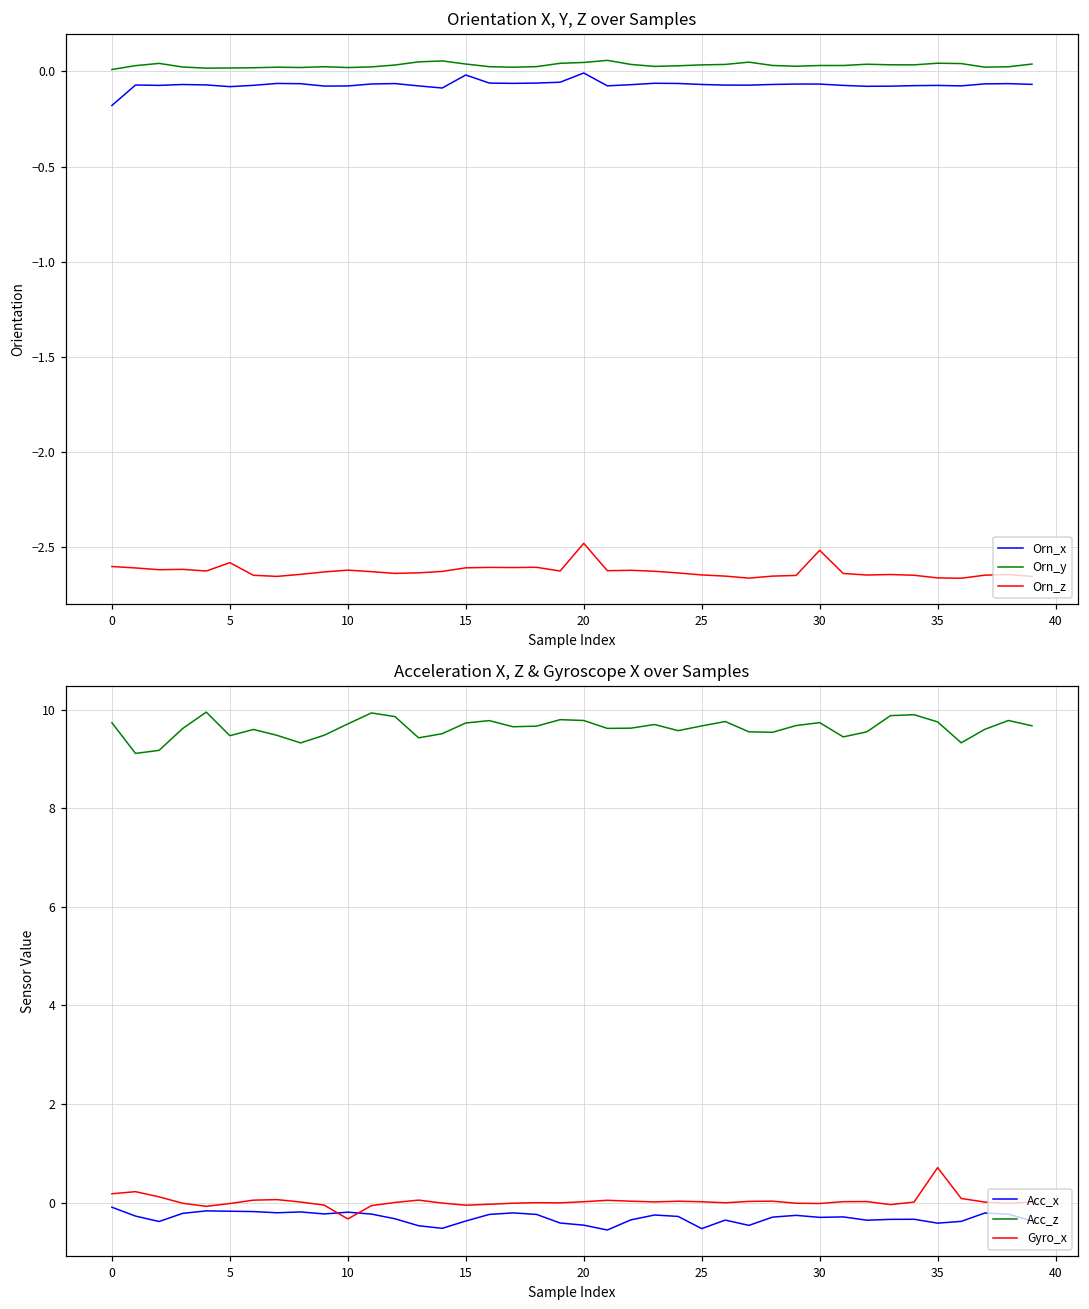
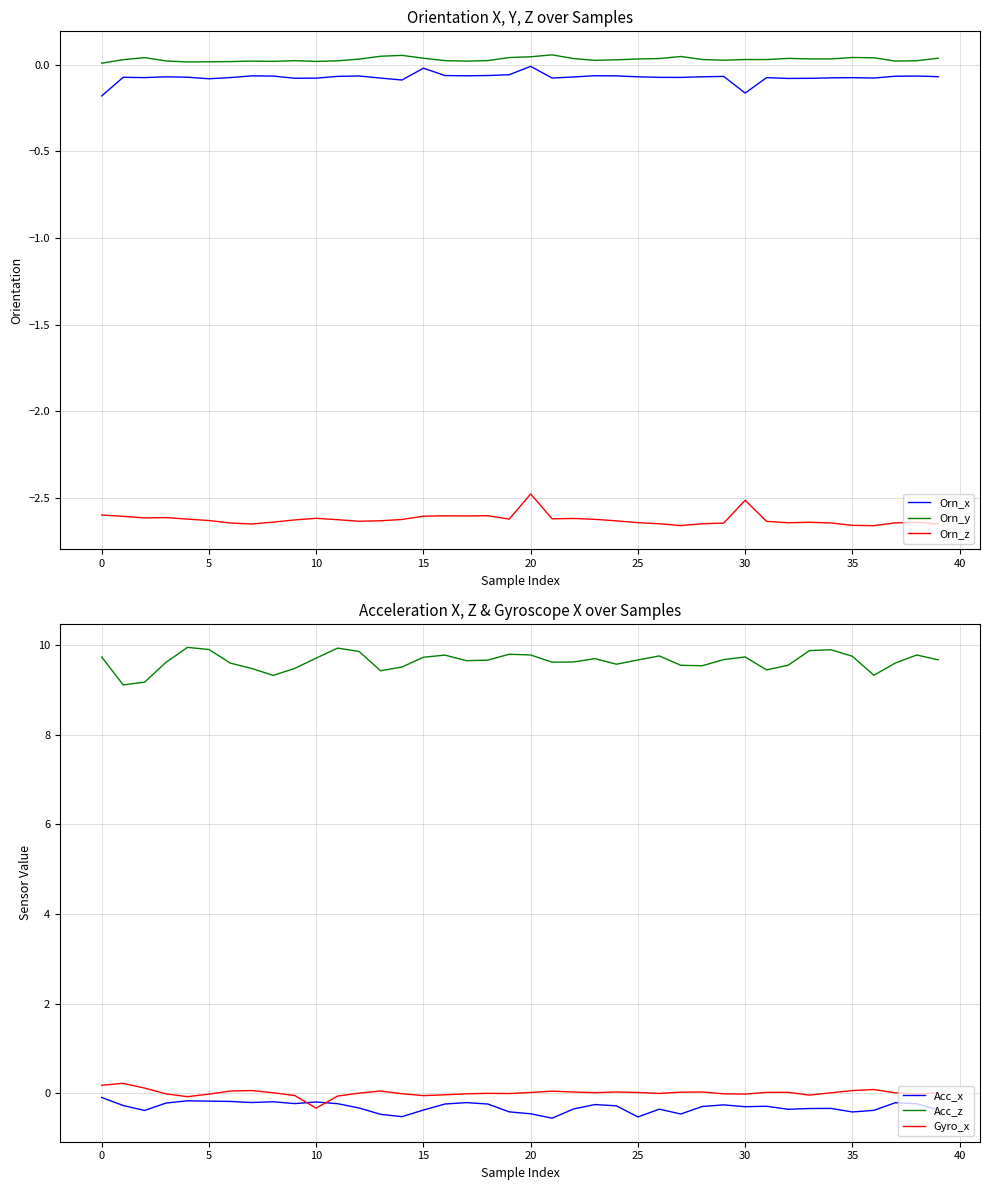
Orientation X, Y, Z over Samples, Orn_z, 5: -2.58 -> -2.63
Orientation X, Y, Z over Samples, Orn_x, 30: -0.07 -> -0.16
Acceleration X, Z & Gyroscope X over Samples, Acc_z, 5: 9.5 -> 9.9
Acceleration X, Z & Gyroscope X over Samples, Gyro_x, 35: 0.7 -> 0.1
